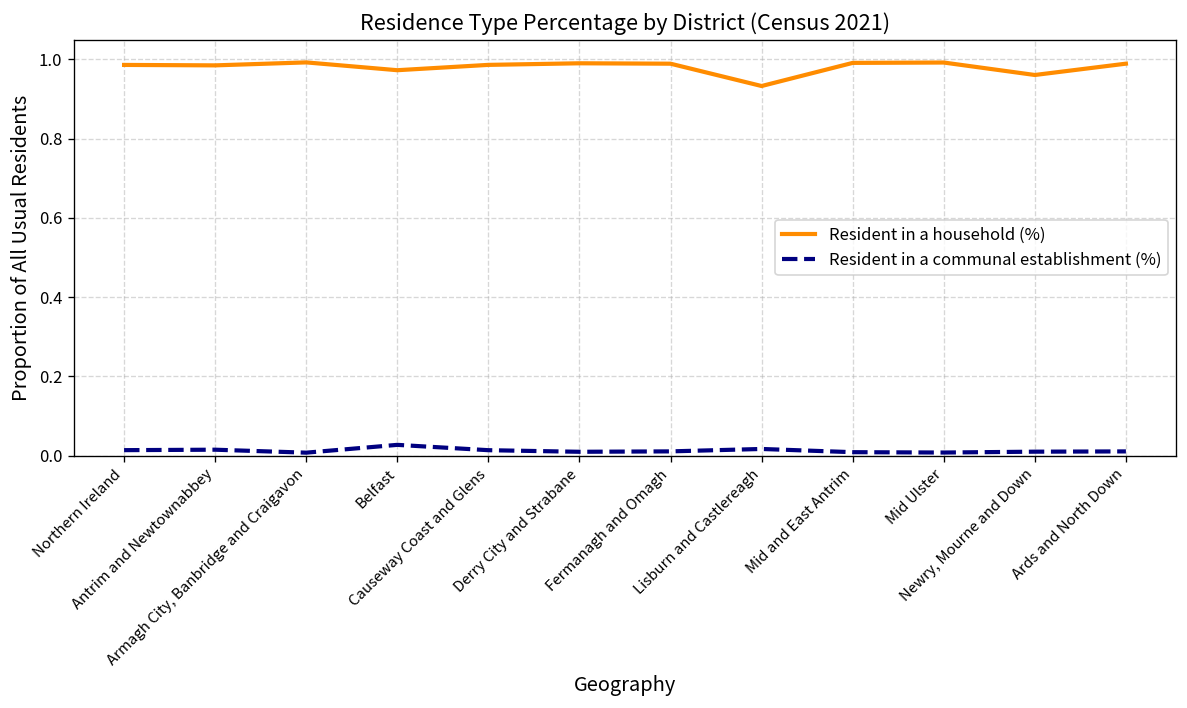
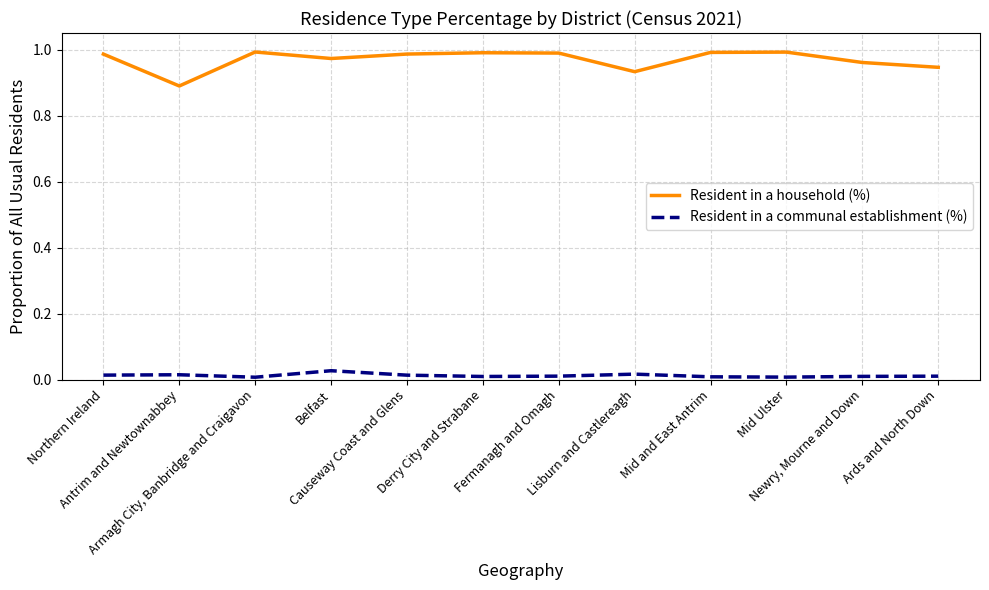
Resident in a household (%), Antrim and Newtownabbey: 0.99 -> 0.89
Resident in a household (%), Ards and North Down: 0.99 -> 0.95
